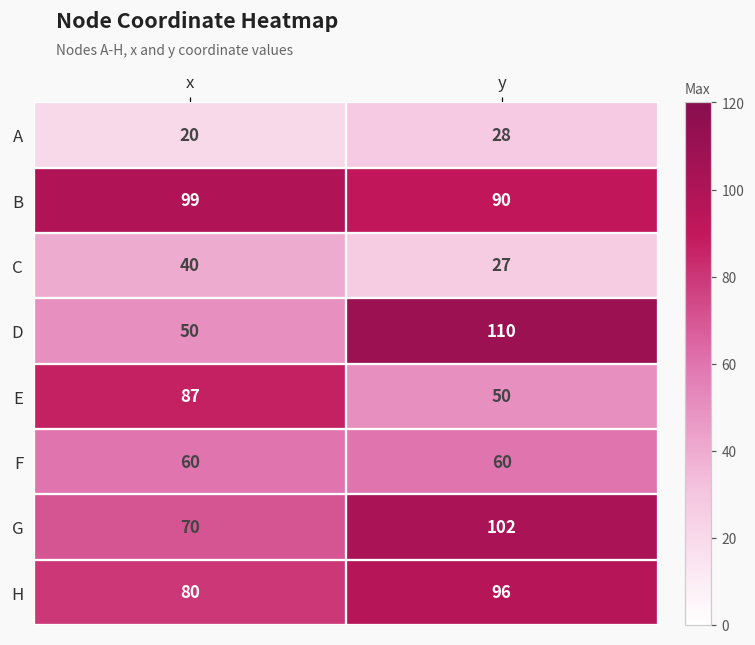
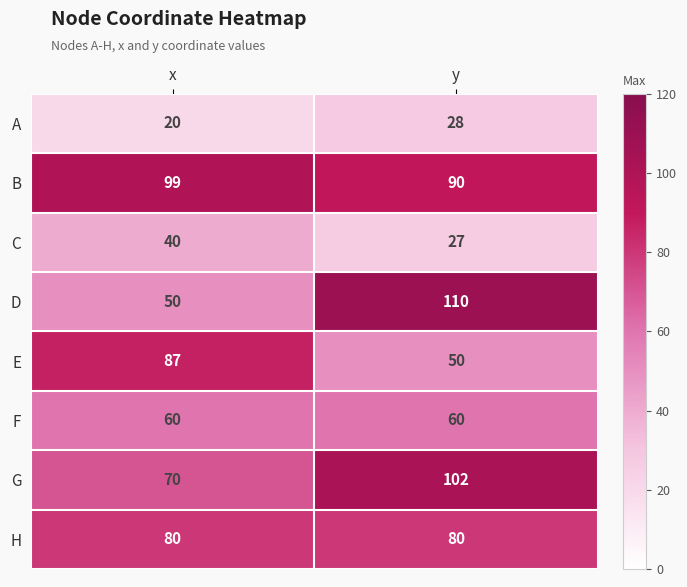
H, y: 96 -> 80
